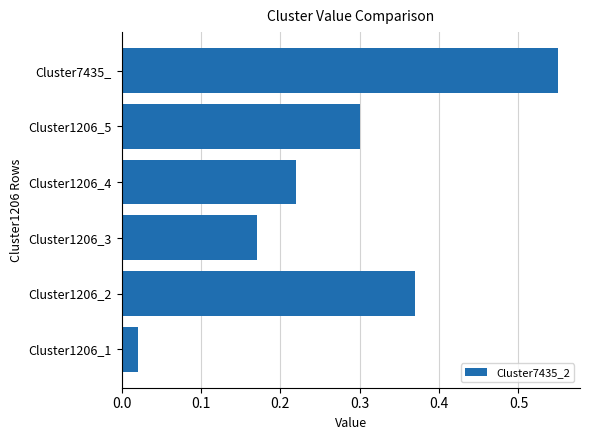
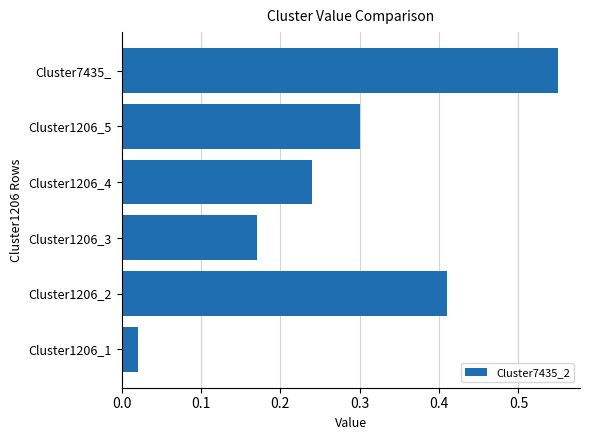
Cluster1206_4: 0.22 -> 0.24
Cluster1206_2: 0.37 -> 0.41
